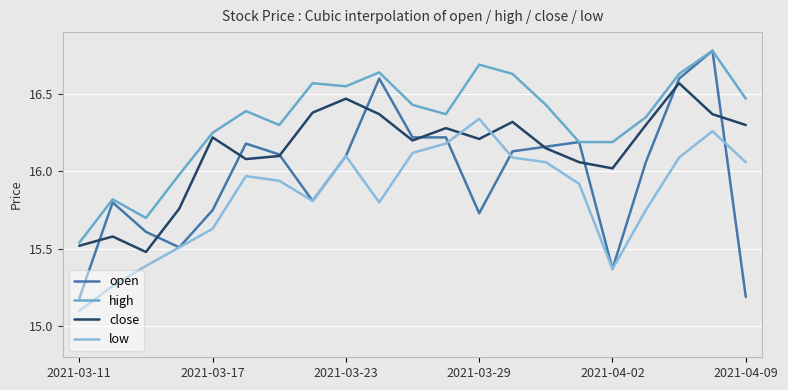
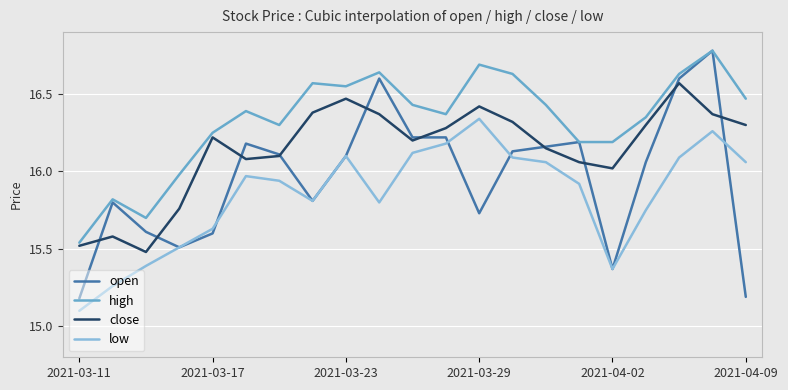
open, 2021-03-17: 15.75 -> 15.60
close, 2021-03-29: 16.21 -> 16.42
